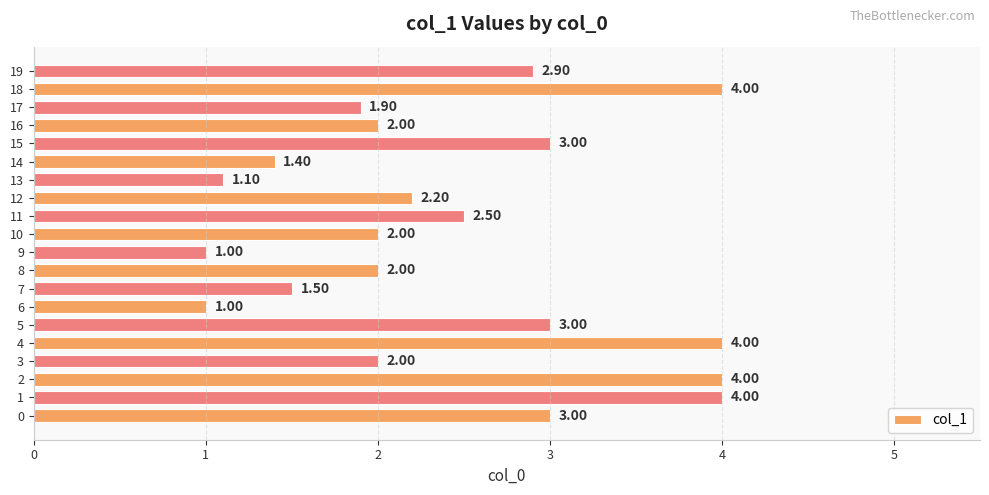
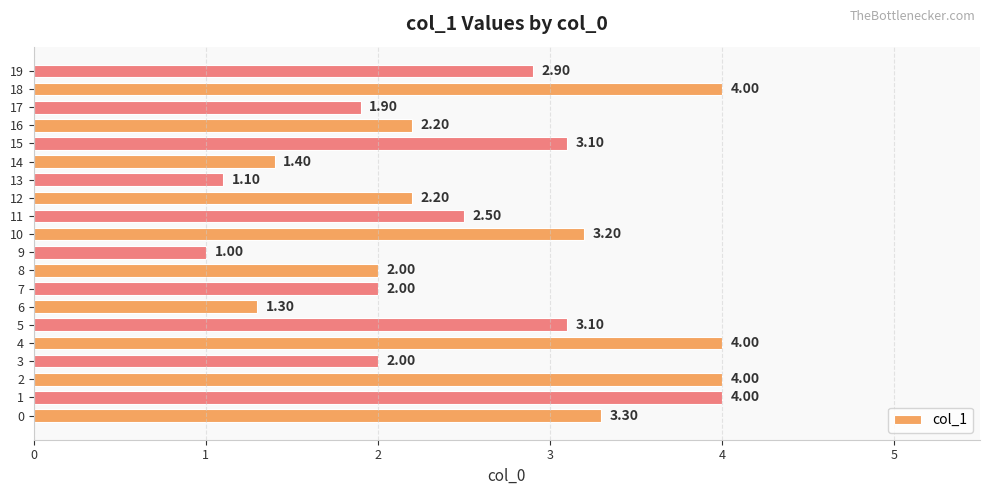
16: 2.00 -> 2.20
15: 3.00 -> 3.10
10: 2.00 -> 3.20
7: 1.50 -> 2.00
6: 1.00 -> 1.30
5: 3.00 -> 3.10
0: 3.00 -> 3.30
